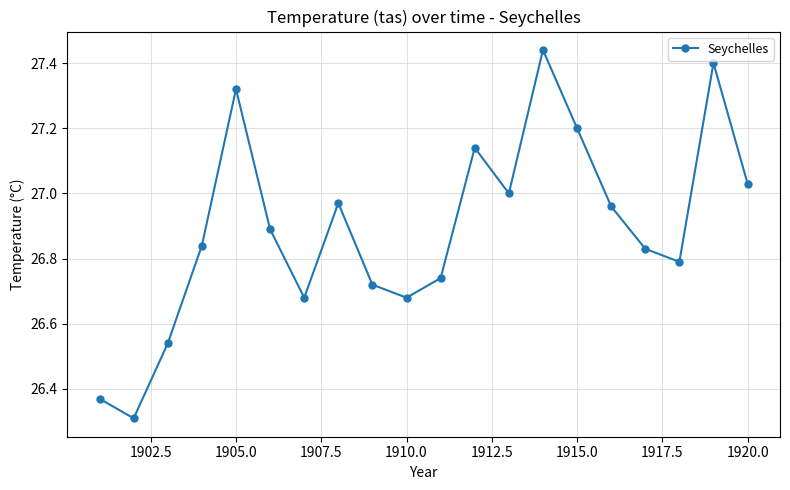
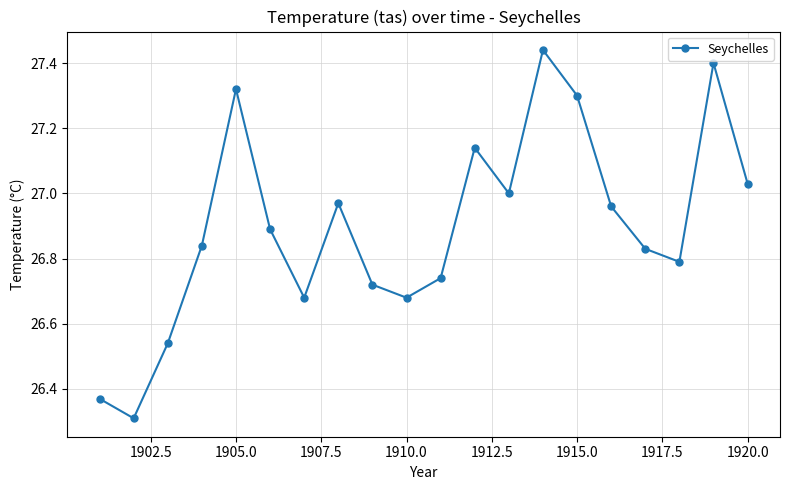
1915.0: 27.2 -> 27.3
